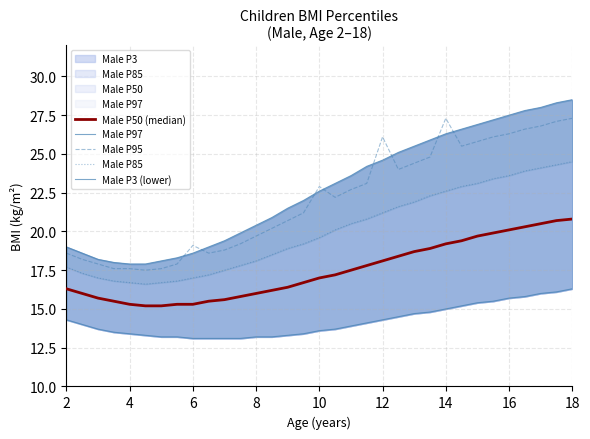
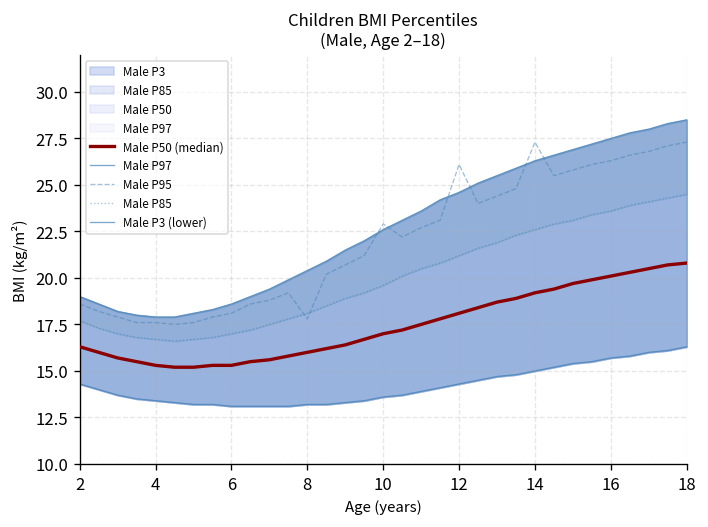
Male P95, 6: 19.1 -> 18.1
Male P95, 8: 19.7 -> 17.8
